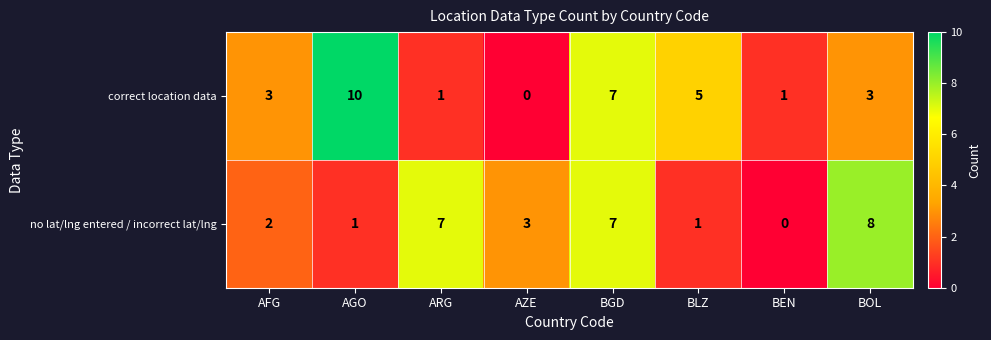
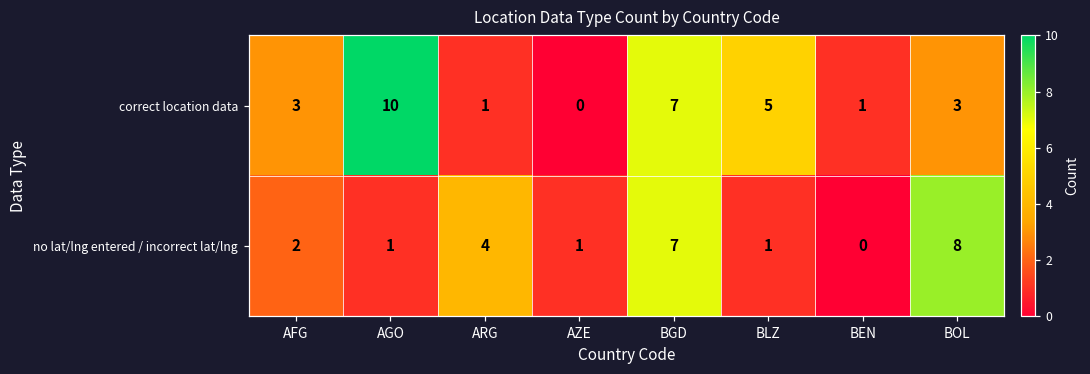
no lat/lng entered / incorrect lat/lng, ARG: 7 -> 4
no lat/lng entered / incorrect lat/lng, AZE: 3 -> 1
